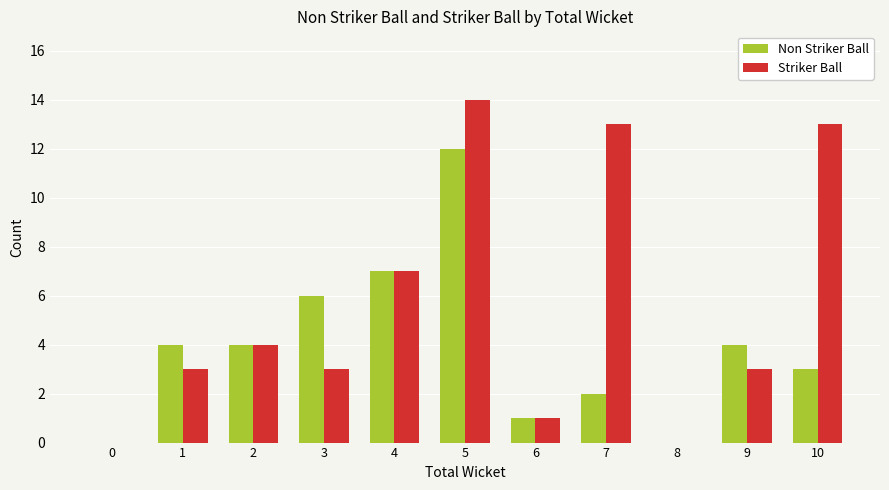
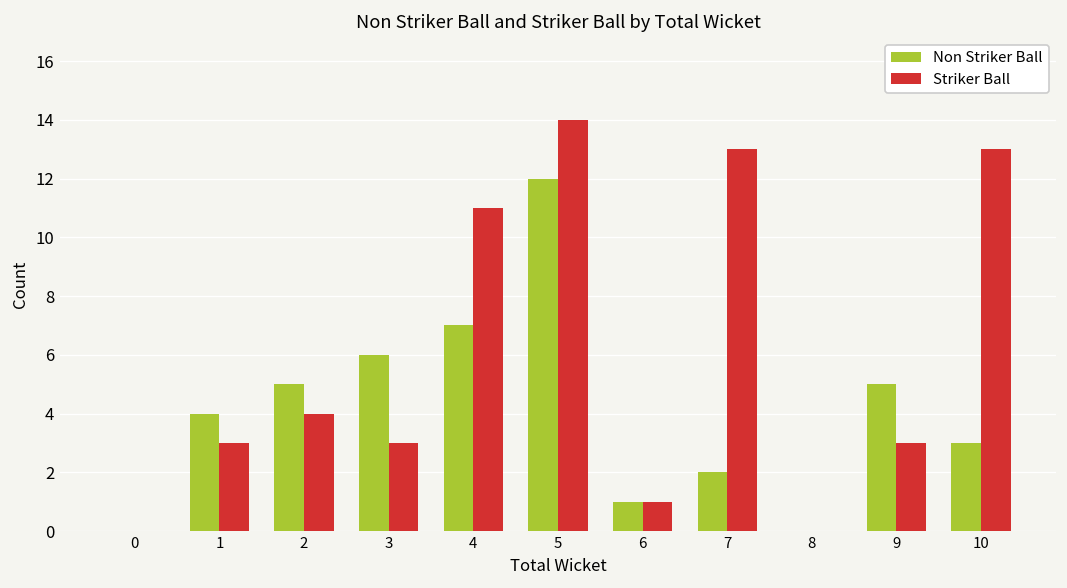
Non Striker Ball, 2: 4 -> 5
Striker Ball, 4: 7 -> 11
Non Striker Ball, 9: 4 -> 5
